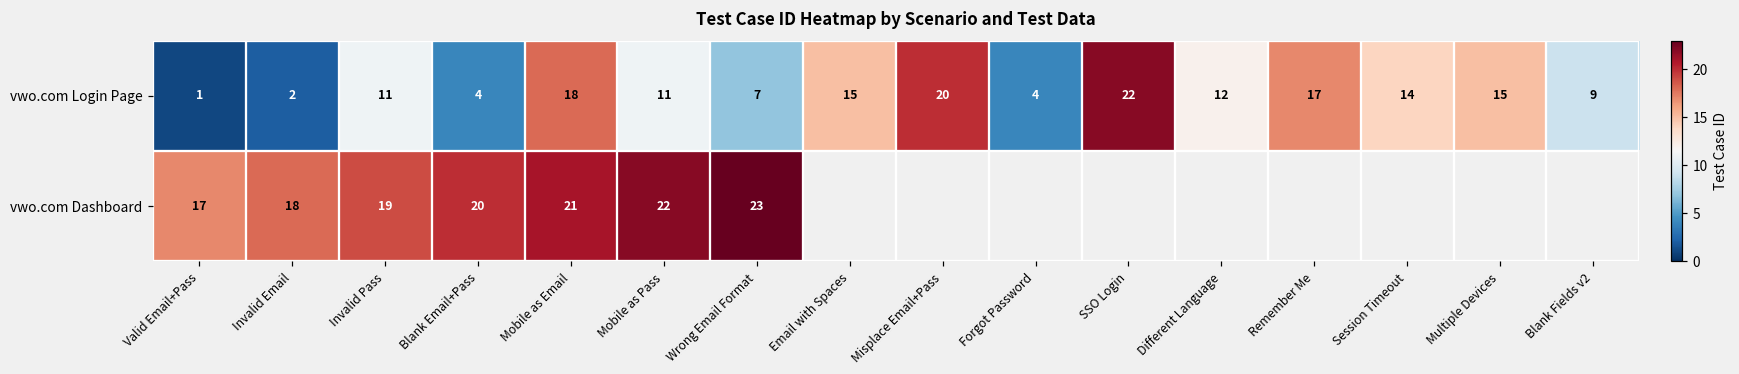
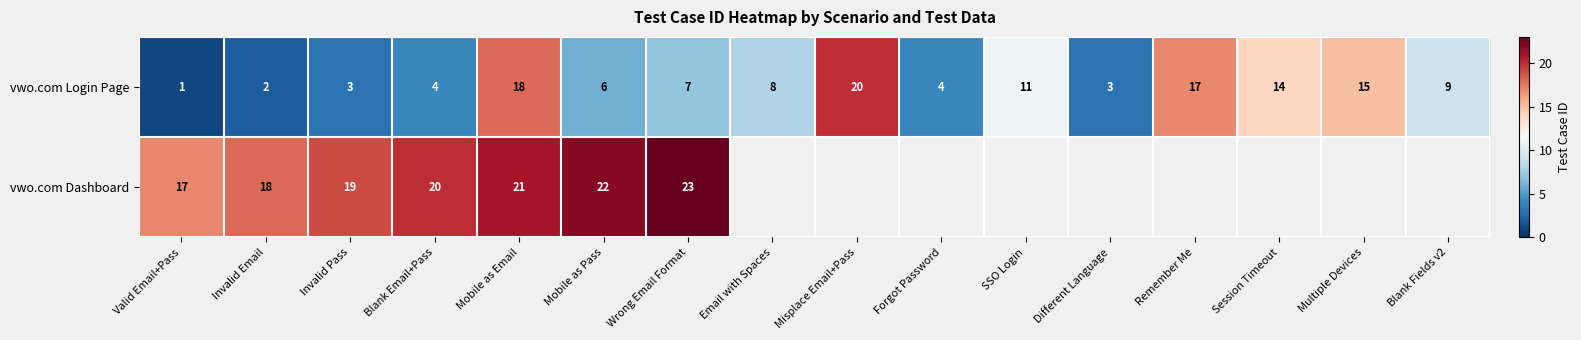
vwo.com Login Page, Invalid Pass: 11 -> 3
vwo.com Login Page, Mobile as Pass: 11 -> 6
vwo.com Login Page, Email with Spaces: 15 -> 8
vwo.com Login Page, SSO Login: 22 -> 11
vwo.com Login Page, Different Language: 12 -> 3
